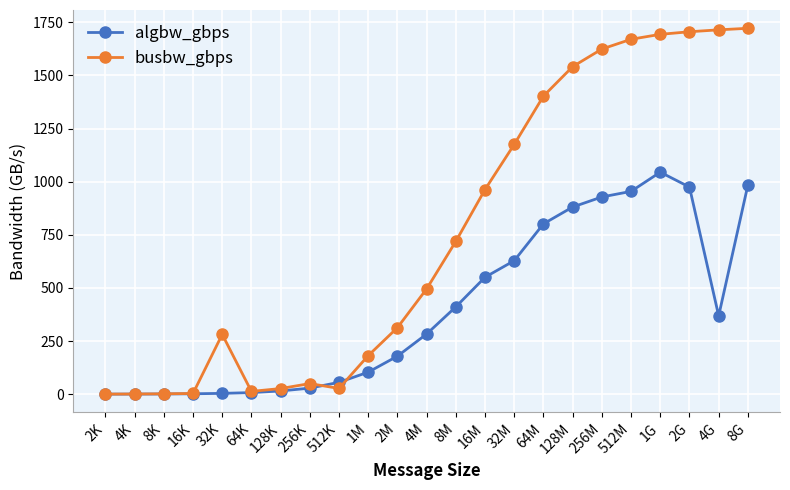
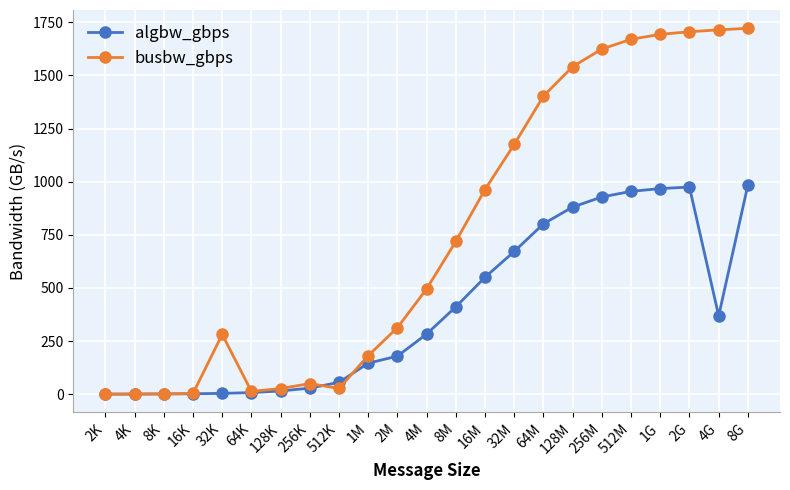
algbw_gbps, 1M: 100 -> 150
algbw_gbps, 32M: 630 -> 670
algbw_gbps, 1G: 1040 -> 970
